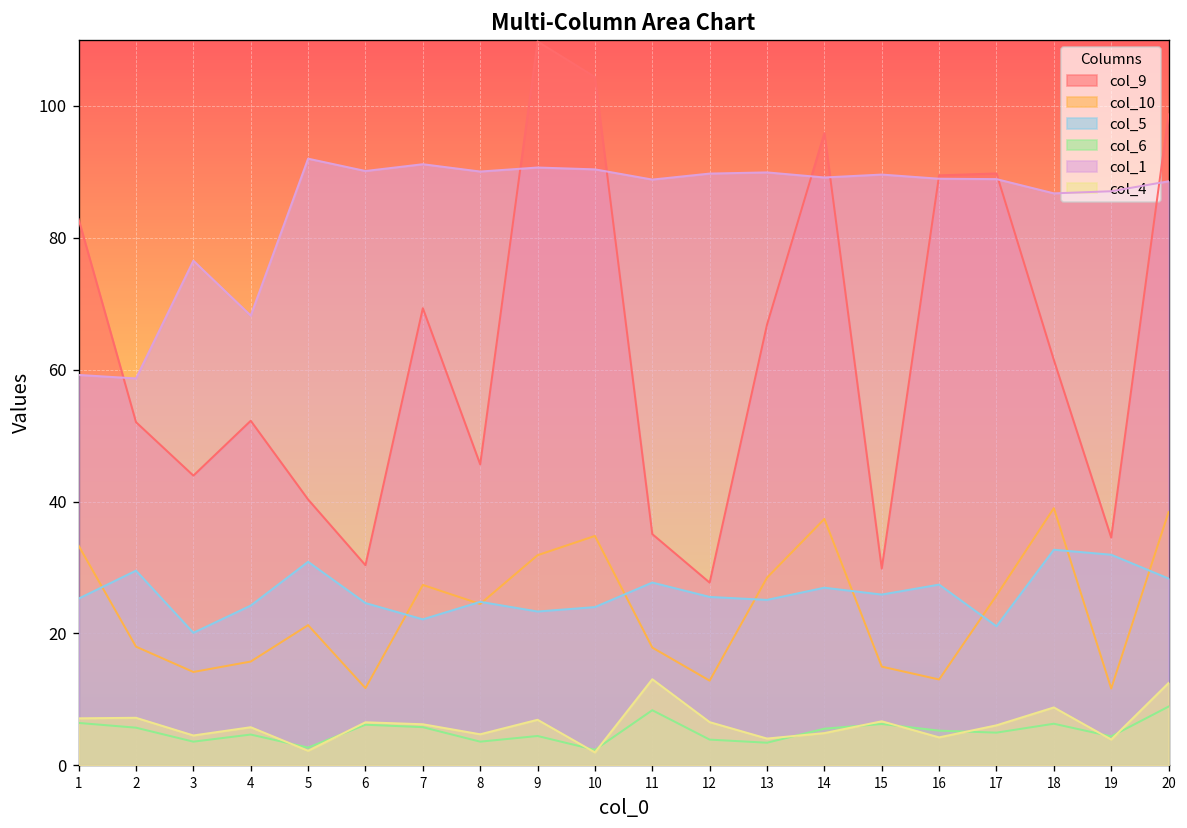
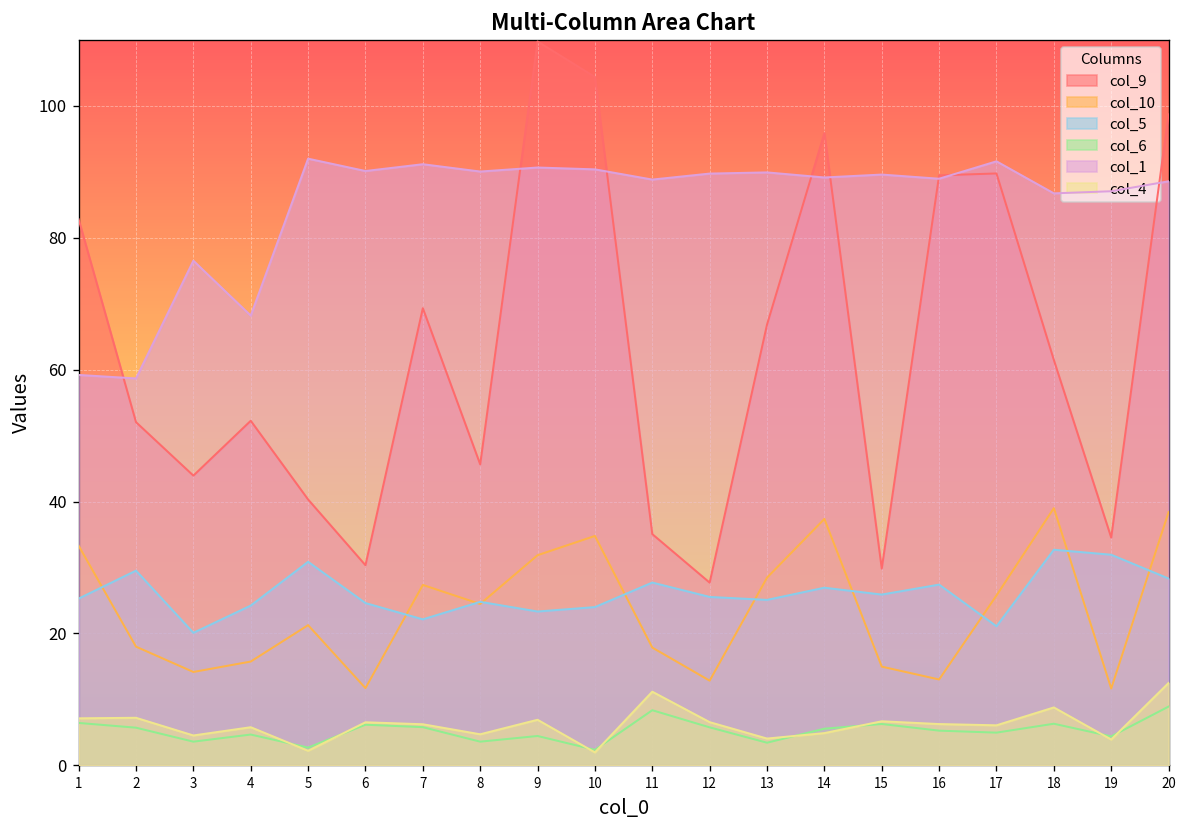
col_4, 11: 13 -> 11
col_6, 12: 4 -> 6
col_4, 16: 4 -> 6
col_1, 17: 89 -> 92
